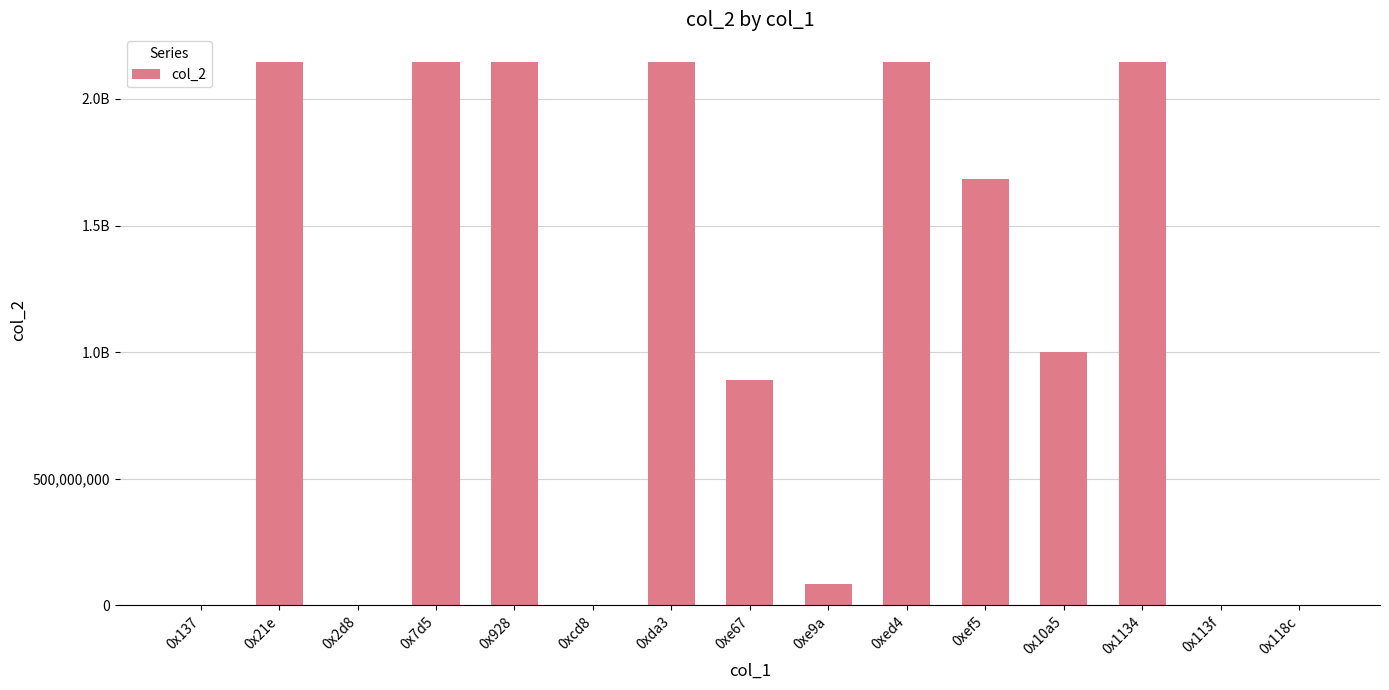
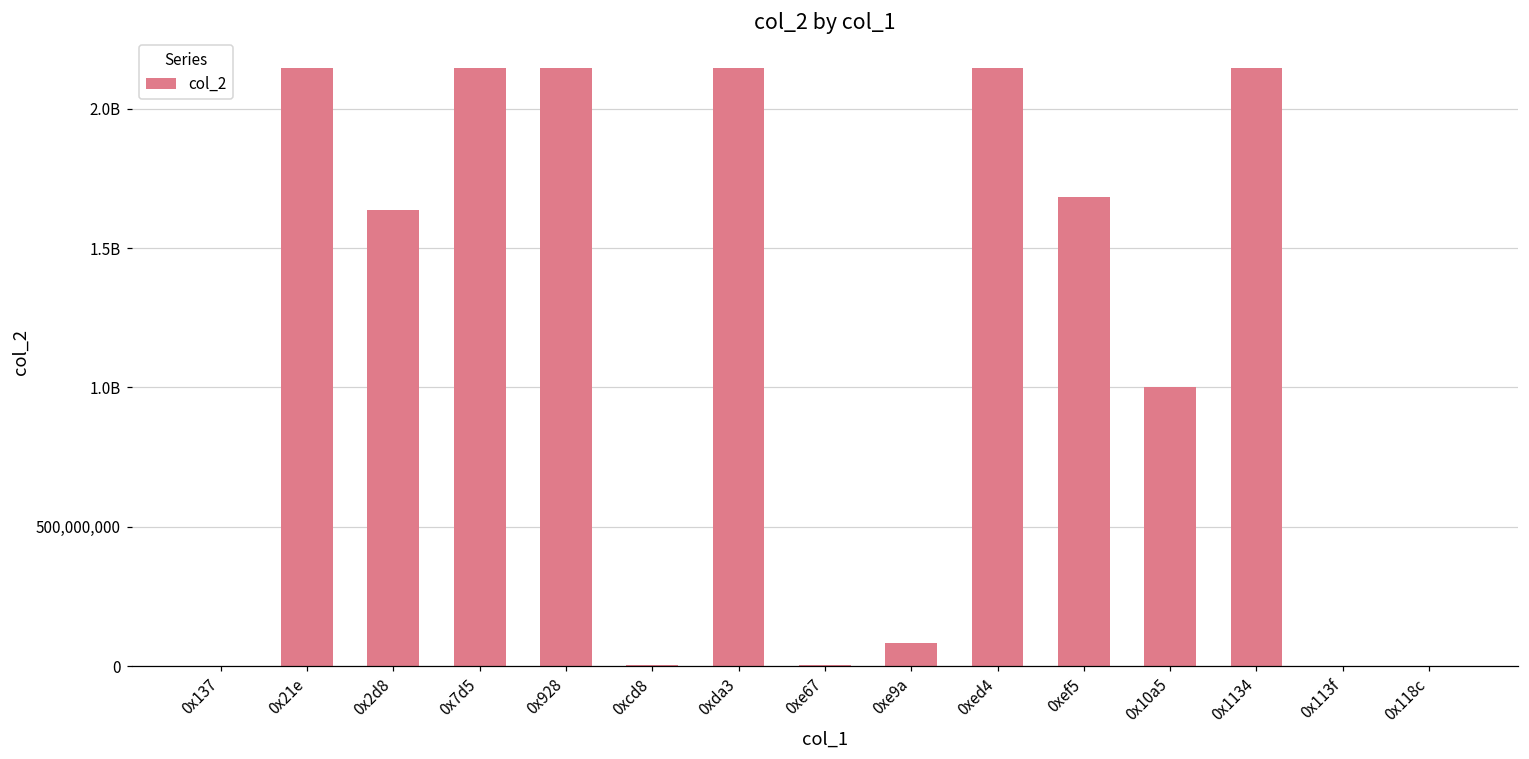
0x2d8: 0 -> 1,640,000,000
0xe67: 890,000,000 -> 0
